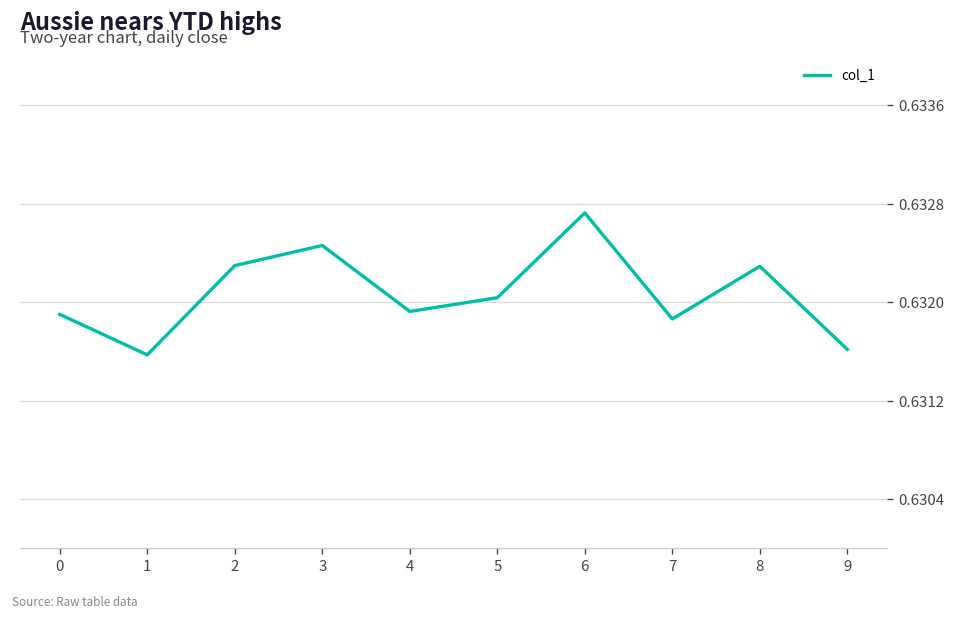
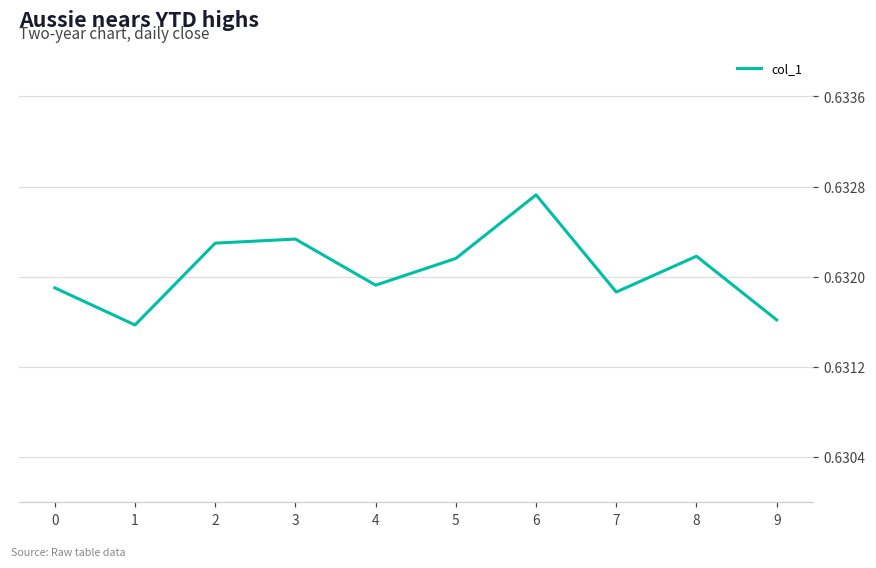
3: 0.63246 -> 0.63233
5: 0.63204 -> 0.63216
8: 0.63229 -> 0.63218
